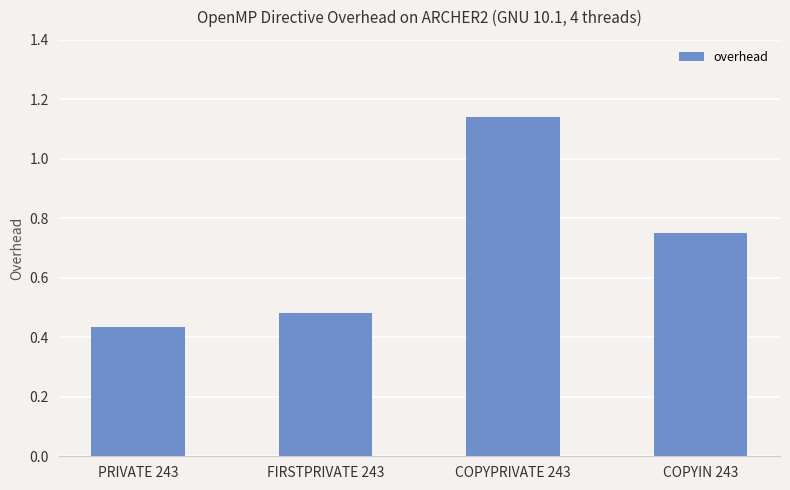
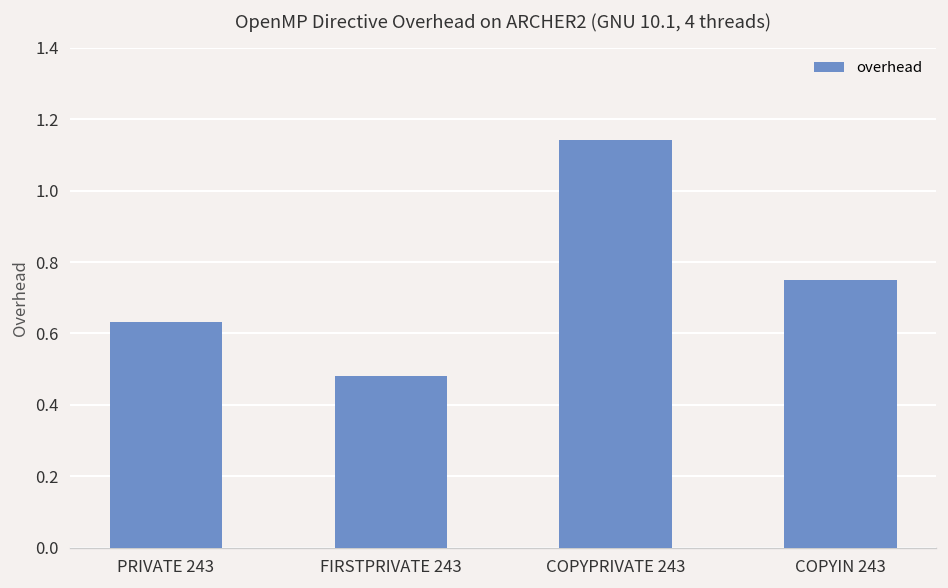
PRIVATE 243: 0.44 -> 0.63
